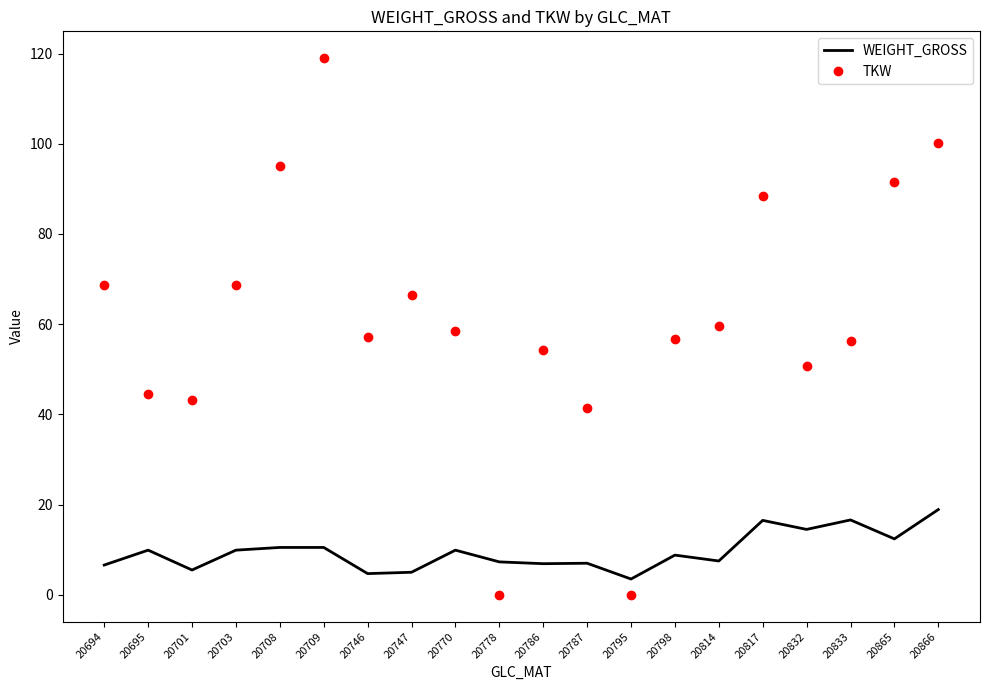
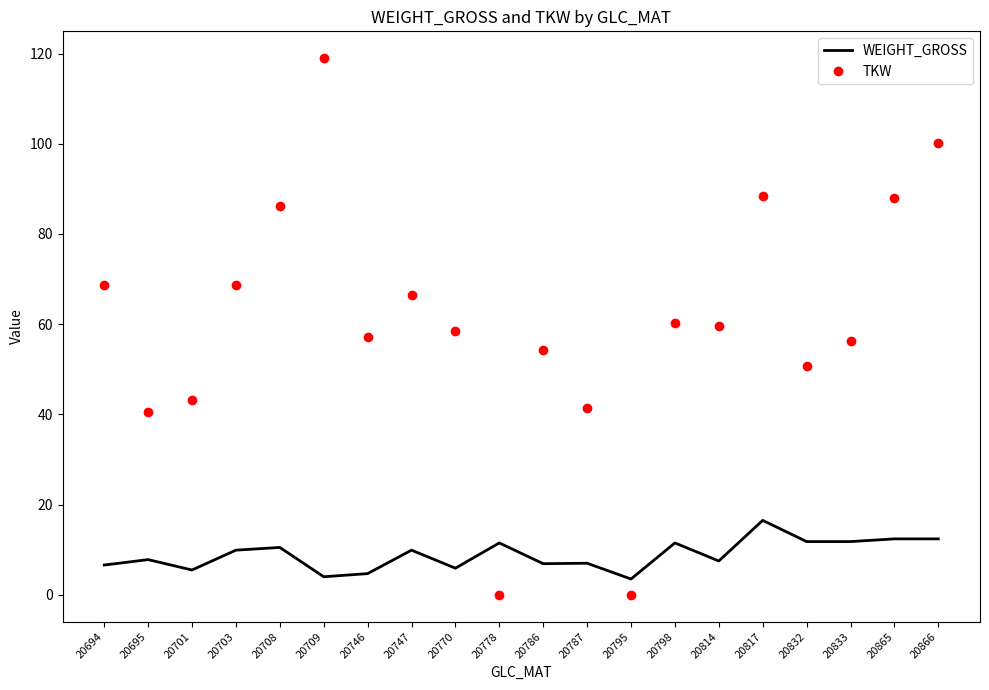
WEIGHT_GROSS, 20695: 10 -> 8
TKW, 20695: 44 -> 41
TKW, 20708: 95 -> 86
WEIGHT_GROSS, 20709: 11 -> 4
WEIGHT_GROSS, 20747: 5 -> 10
WEIGHT_GROSS, 20770: 10 -> 6
WEIGHT_GROSS, 20778: 7 -> 12
WEIGHT_GROSS, 20798: 9 -> 12
TKW, 20798: 57 -> 60
WEIGHT_GROSS, 20832: 15 -> 12
WEIGHT_GROSS, 20833: 17 -> 12
TKW, 20865: 91 -> 88
WEIGHT_GROSS, 20866: 19 -> 12
